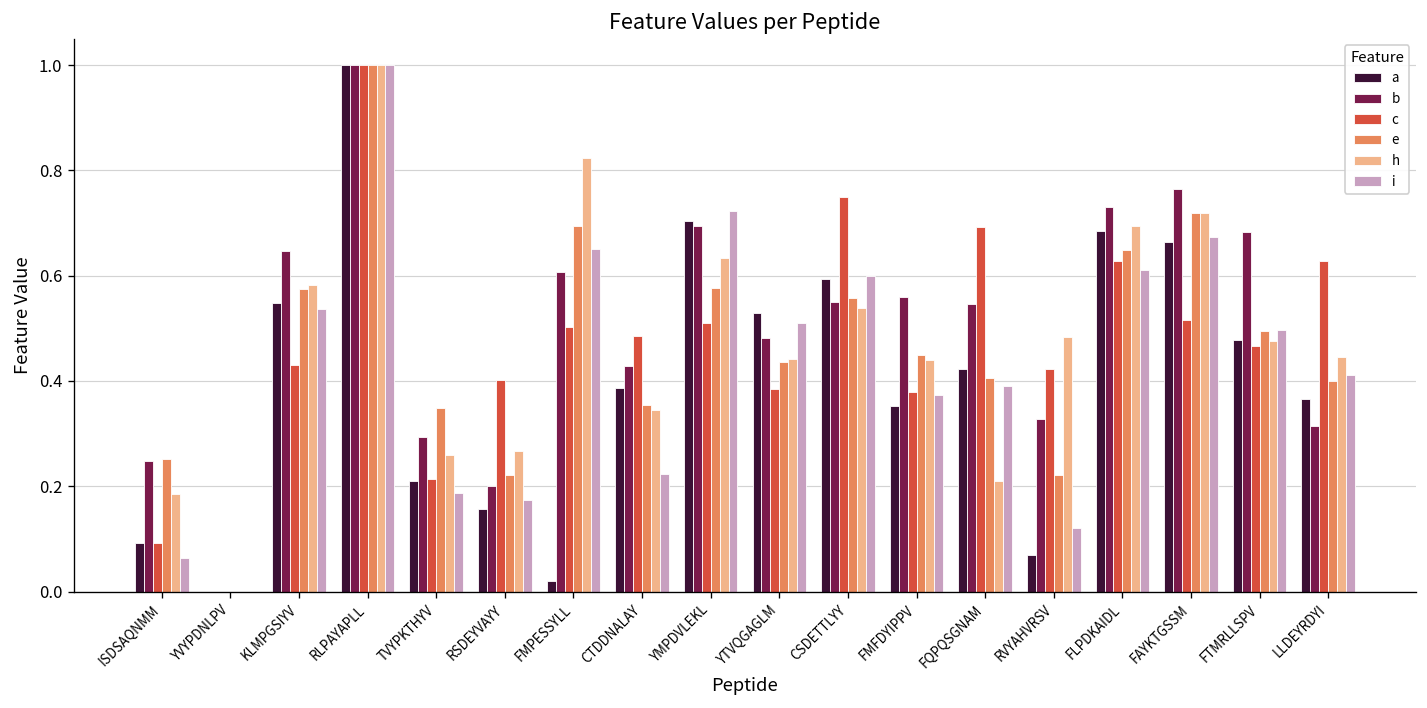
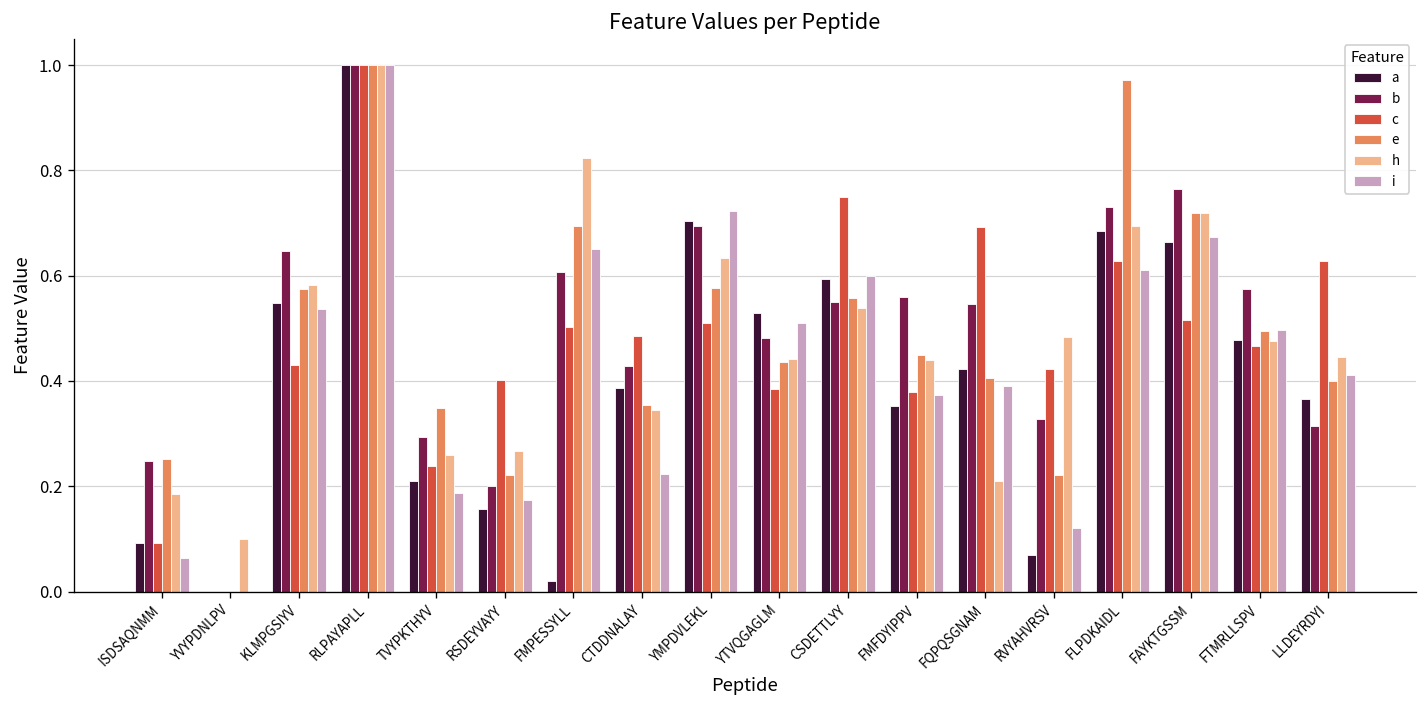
h, YVYPDNLPV: 0.0 -> 0.1
c, TVYPKTHYV: 0.21 -> 0.24
e, FLPDKAIDL: 0.65 -> 0.97
b, FTMRLLSPV: 0.68 -> 0.57
